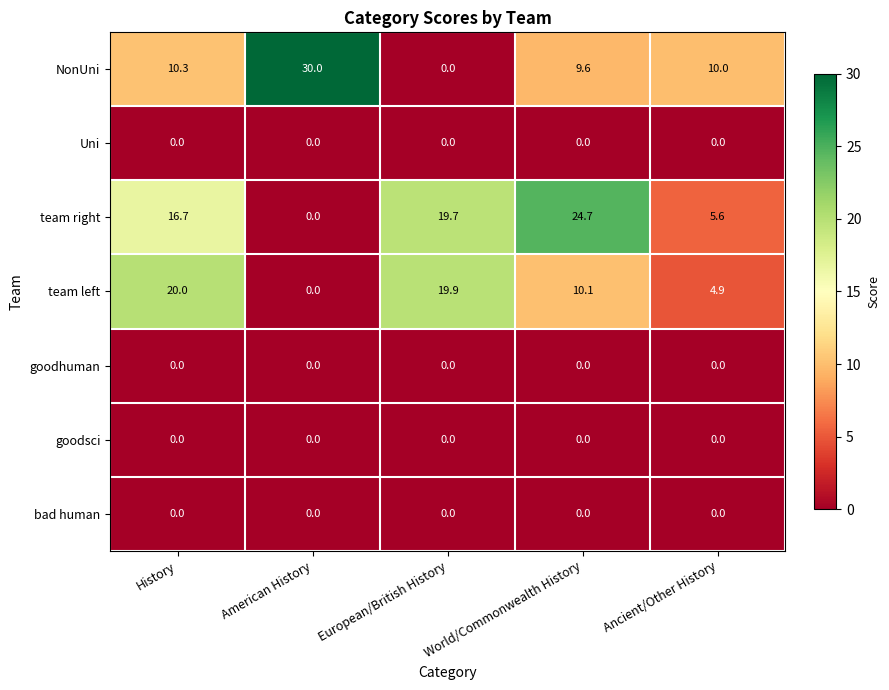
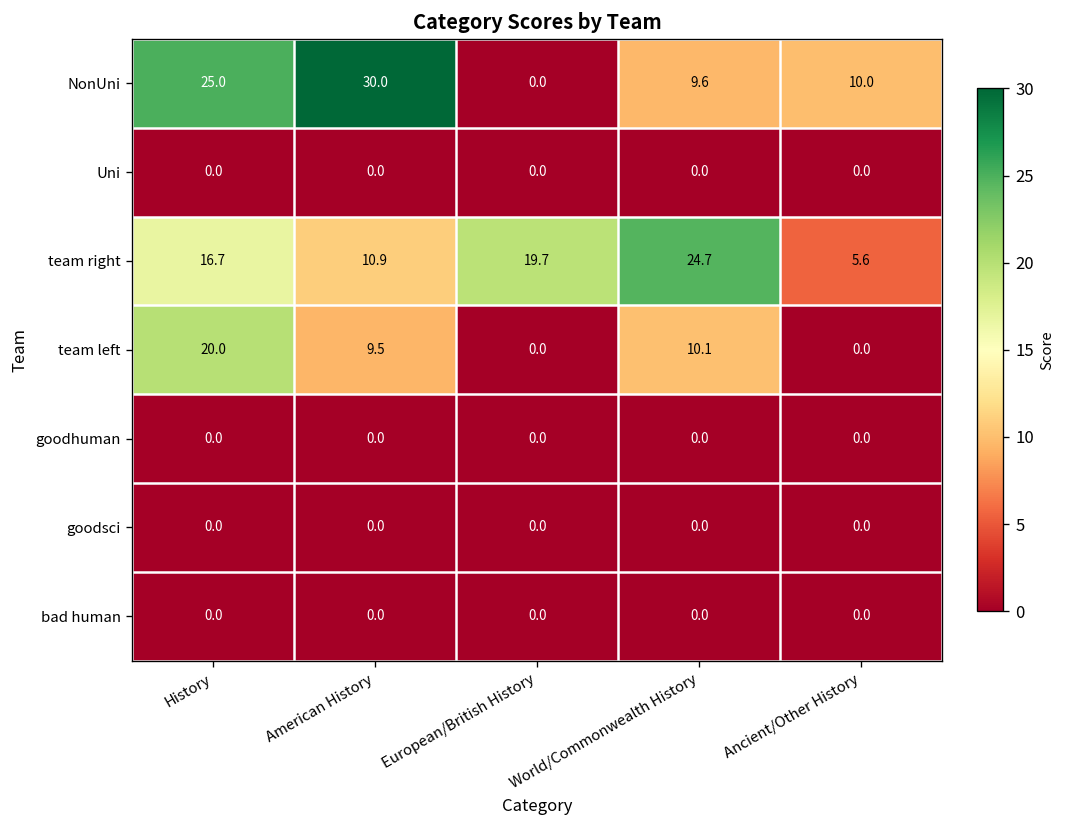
NonUni, History: 10.3 -> 25.0
team right, American History: 0.0 -> 10.9
team left, American History: 0.0 -> 9.5
team left, European/British History: 19.9 -> 0.0
team left, Ancient/Other History: 4.9 -> 0.0
